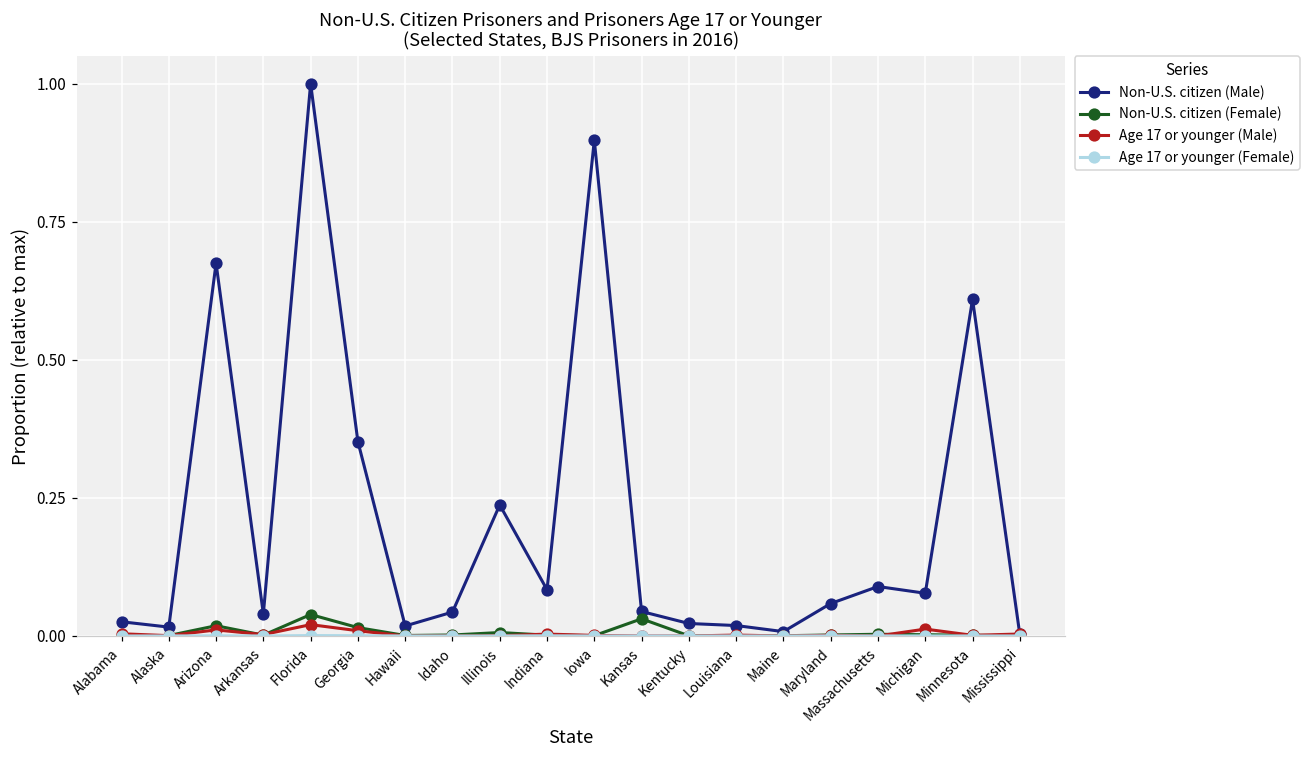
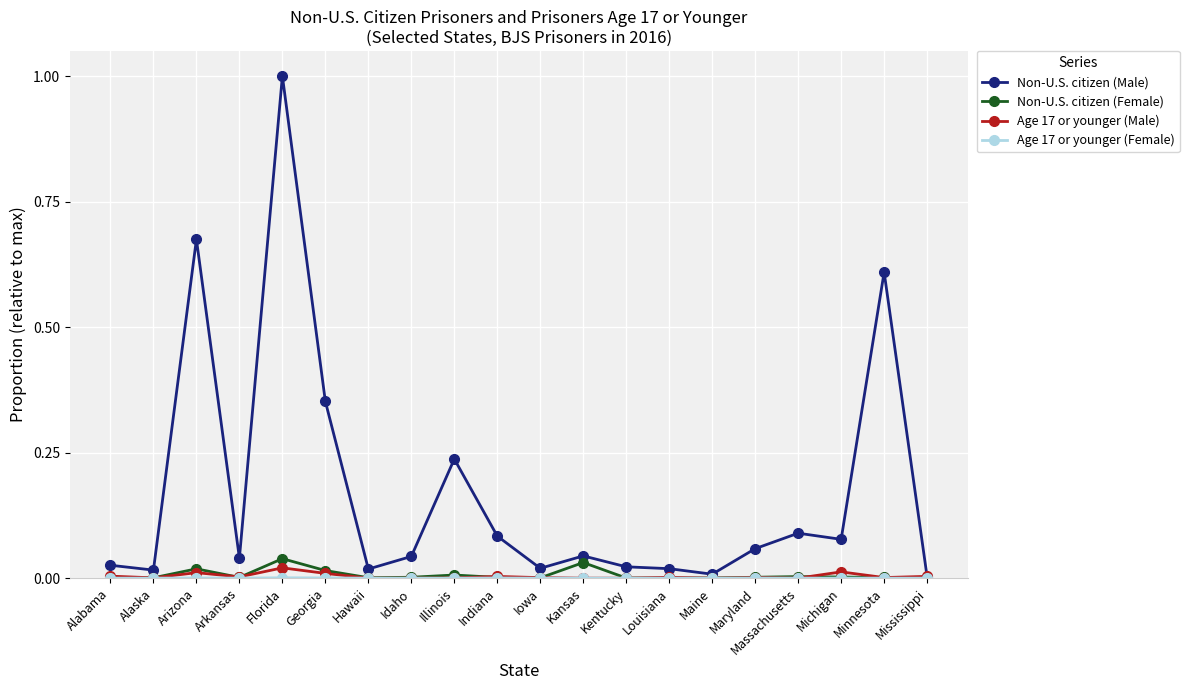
Non-U.S. citizen (Male), Iowa: 0.90 -> 0.02
